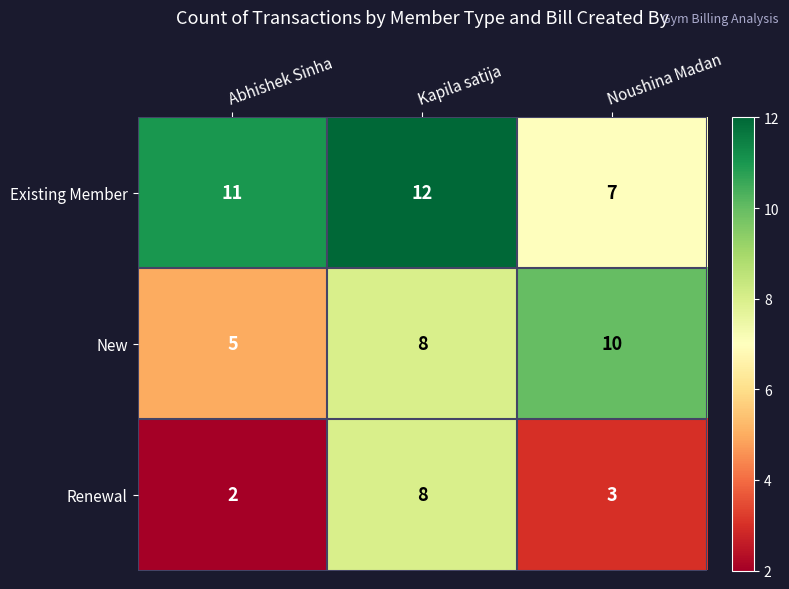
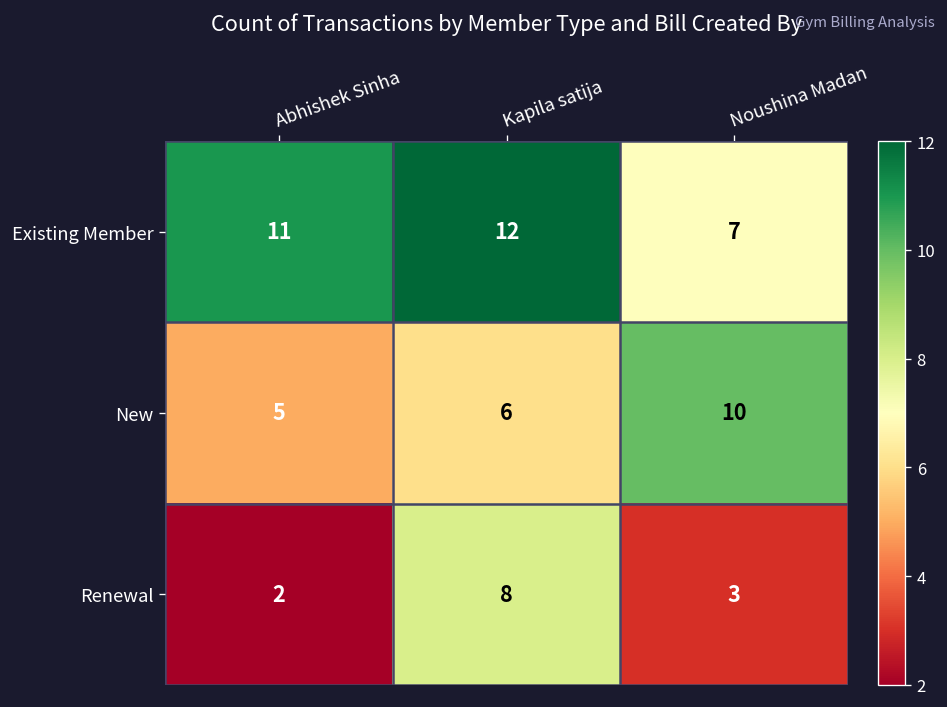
New, Kapila satija: 8 -> 6
